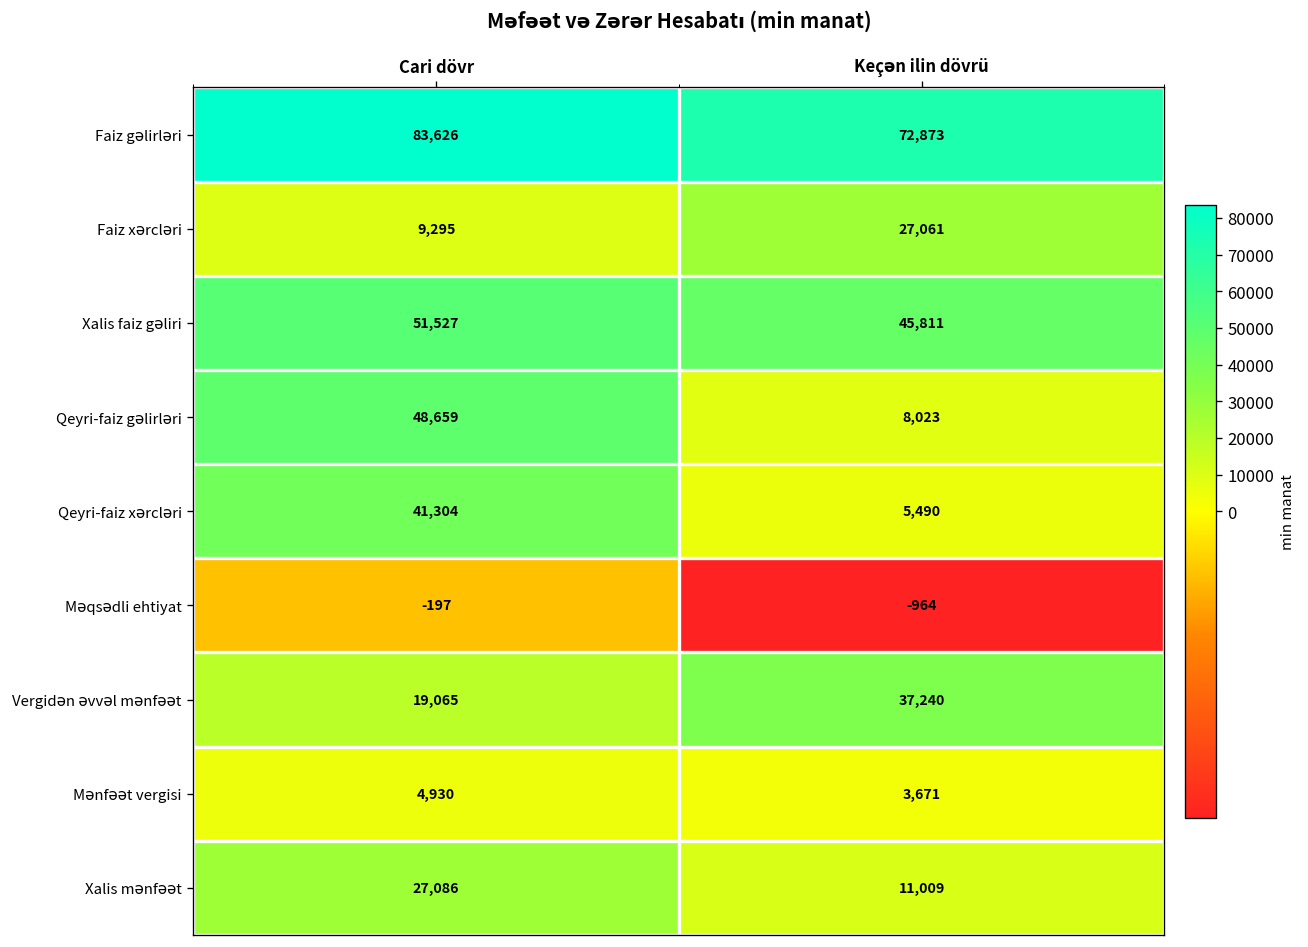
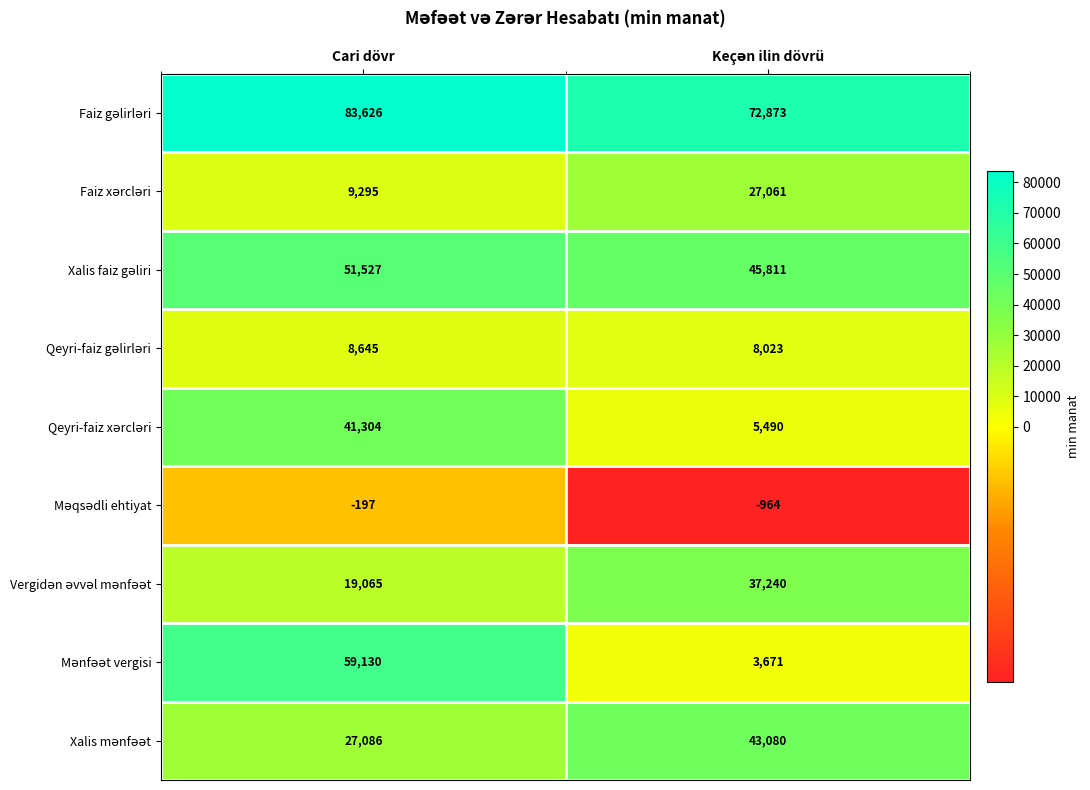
Qeyri-faiz gəlirləri, Cari dövr: 48,659 -> 8,645
Mənfəət vergisi, Cari dövr: 4,930 -> 59,130
Xalis mənfəət, Keçən ilin dövrü: 11,009 -> 43,080
